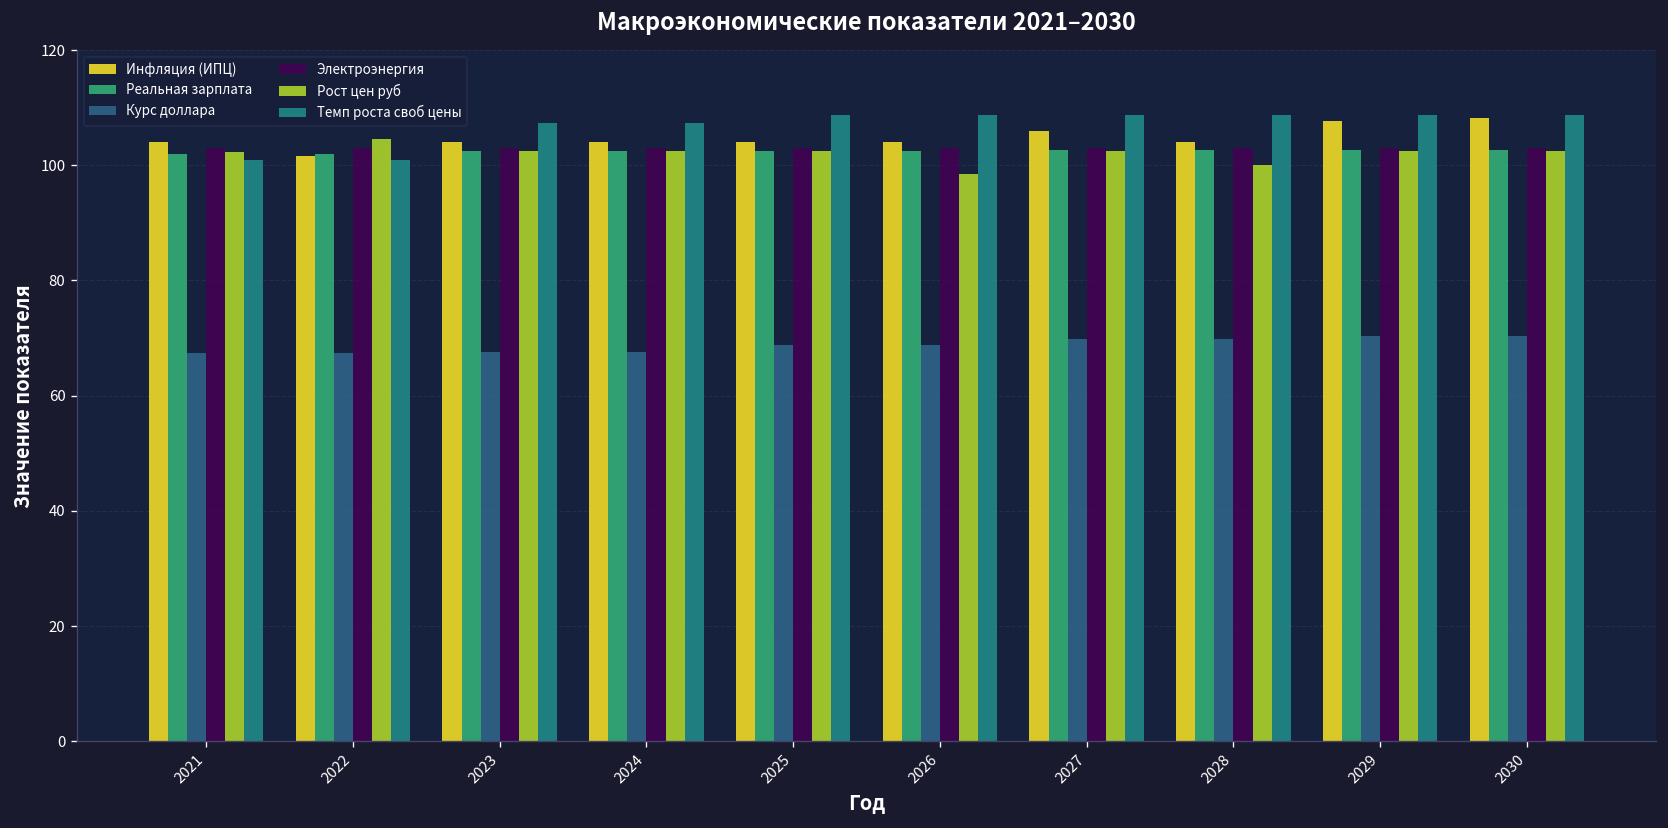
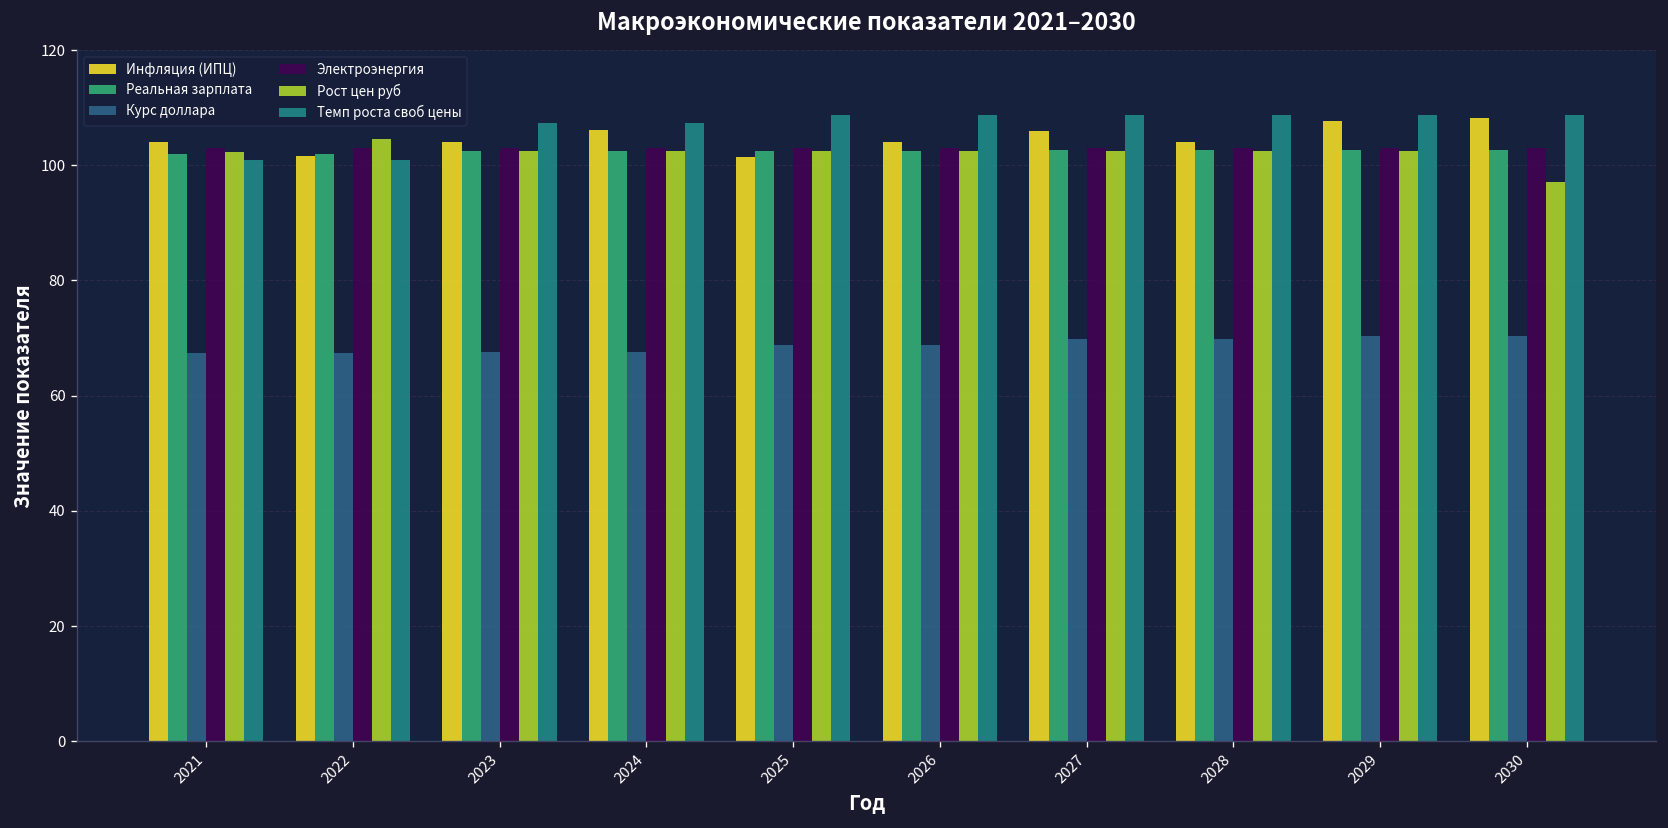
Инфляция (ИПЦ), 2024: 104 -> 106
Инфляция (ИПЦ), 2025: 104 -> 101
Рост цен руб, 2026: 98 -> 102
Рост цен руб, 2028: 100 -> 102
Рост цен руб, 2030: 103 -> 97
